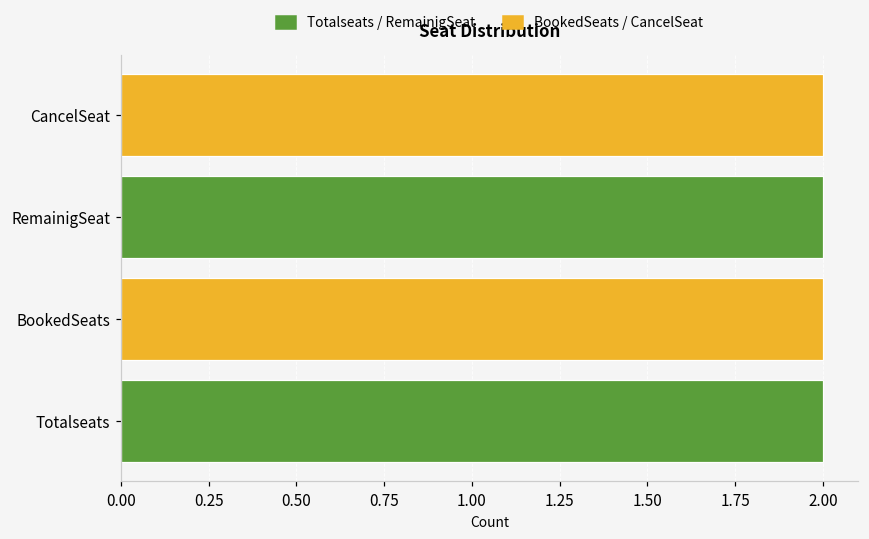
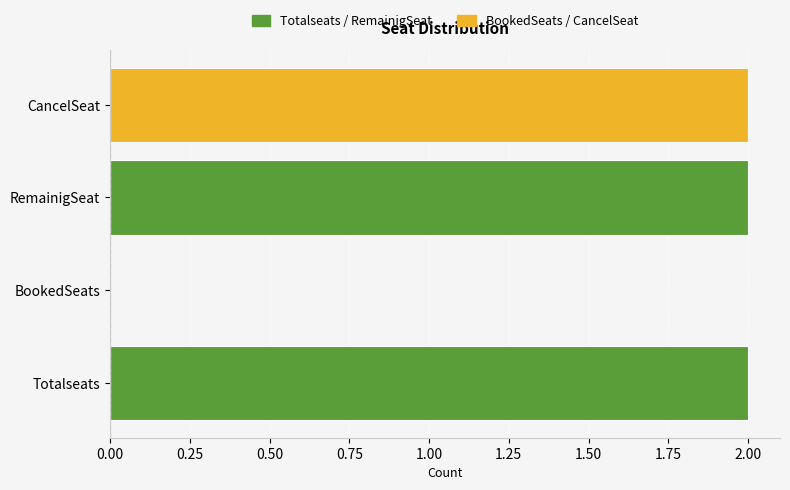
BookedSeats: 2 -> 0
